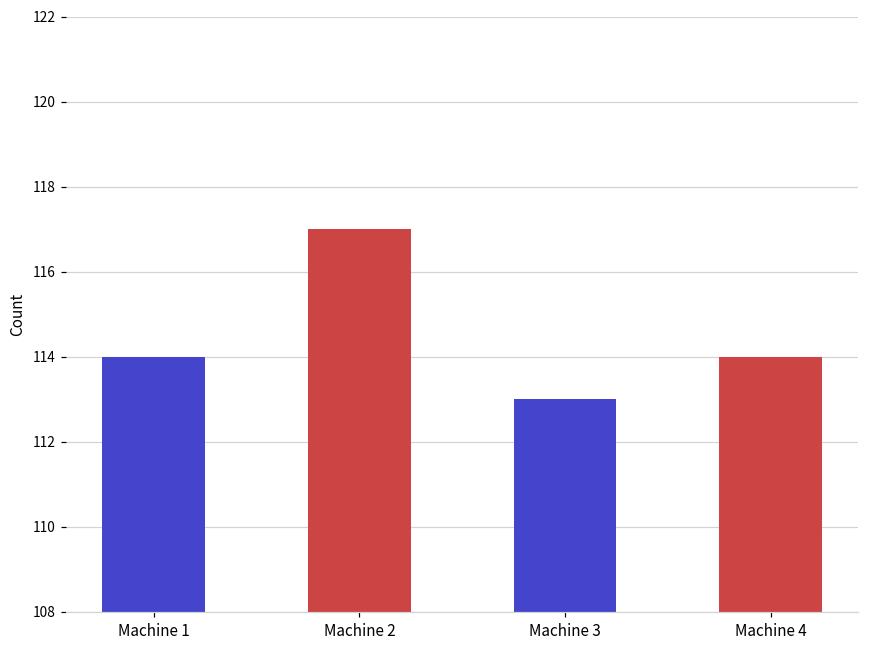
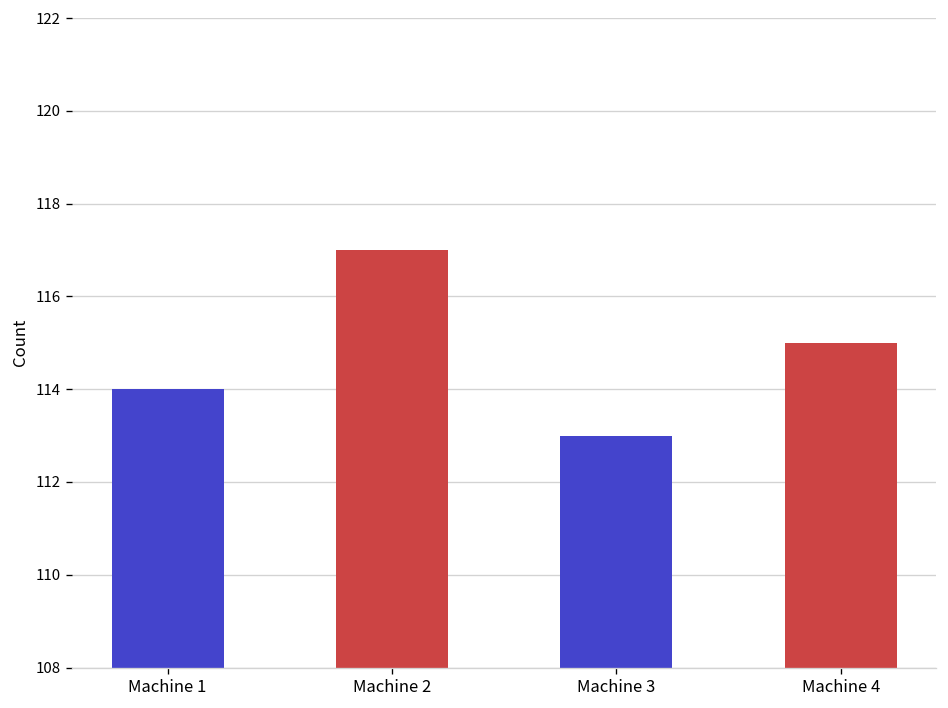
Machine 4: 114 -> 115
